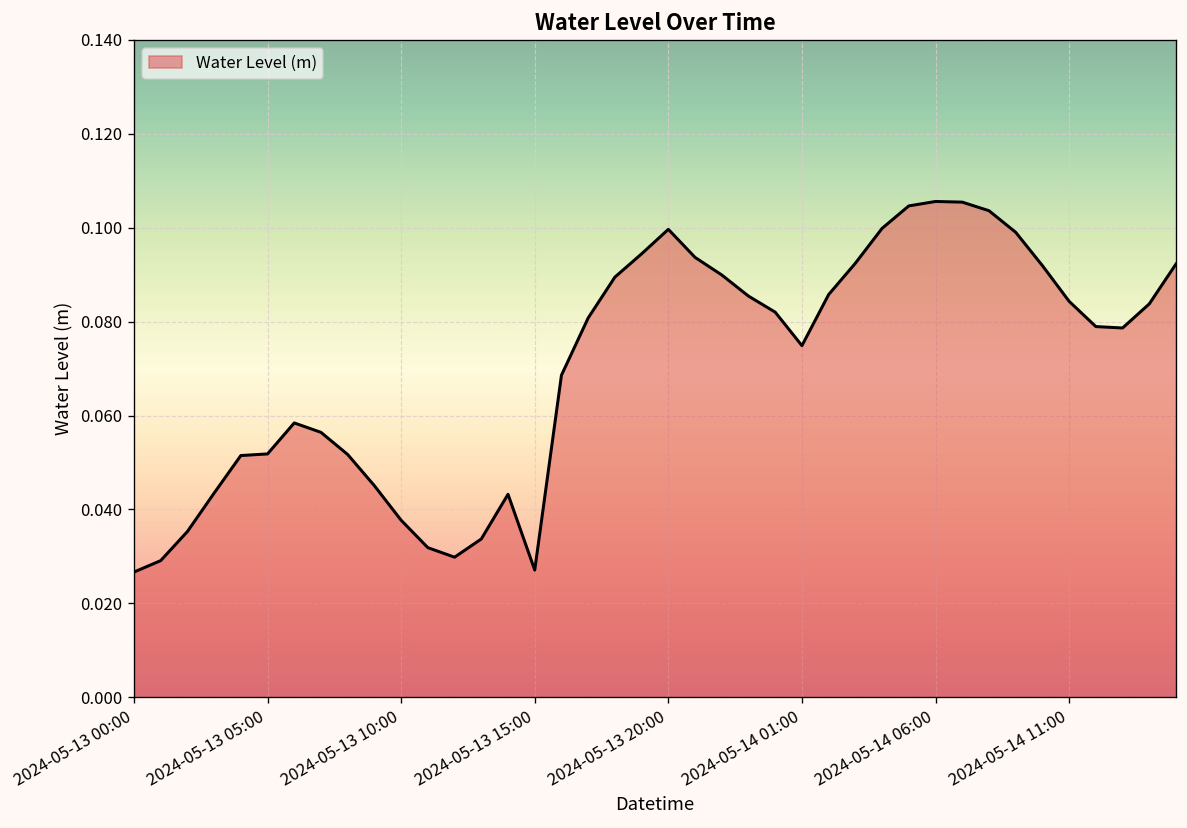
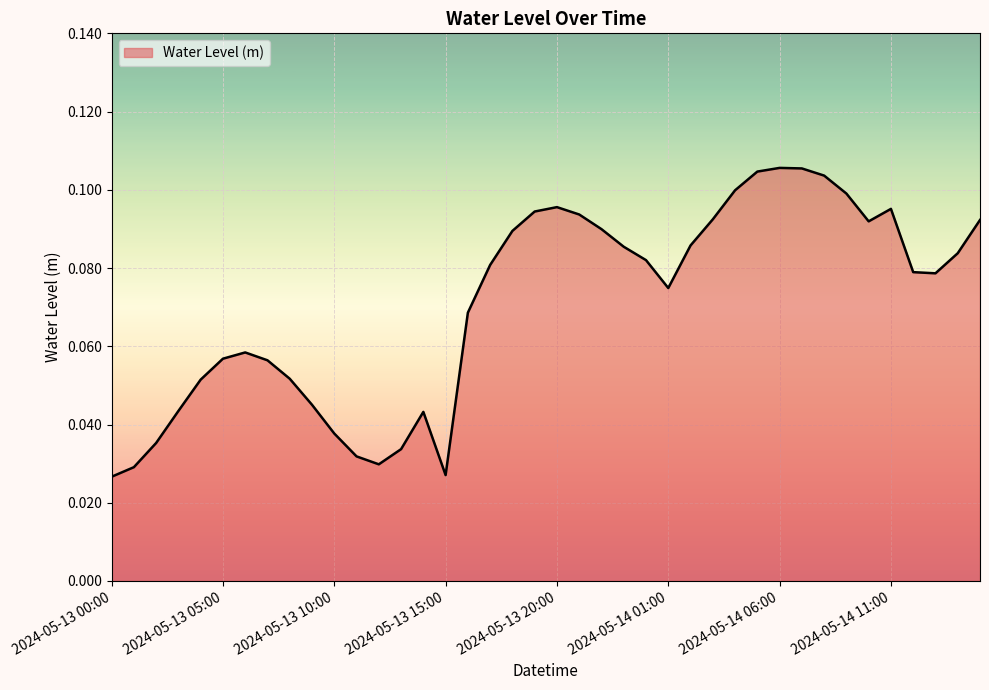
2024-05-13 05:00: 0.052 -> 0.057
2024-05-13 20:00: 0.100 -> 0.096
2024-05-14 11:00: 0.084 -> 0.095
